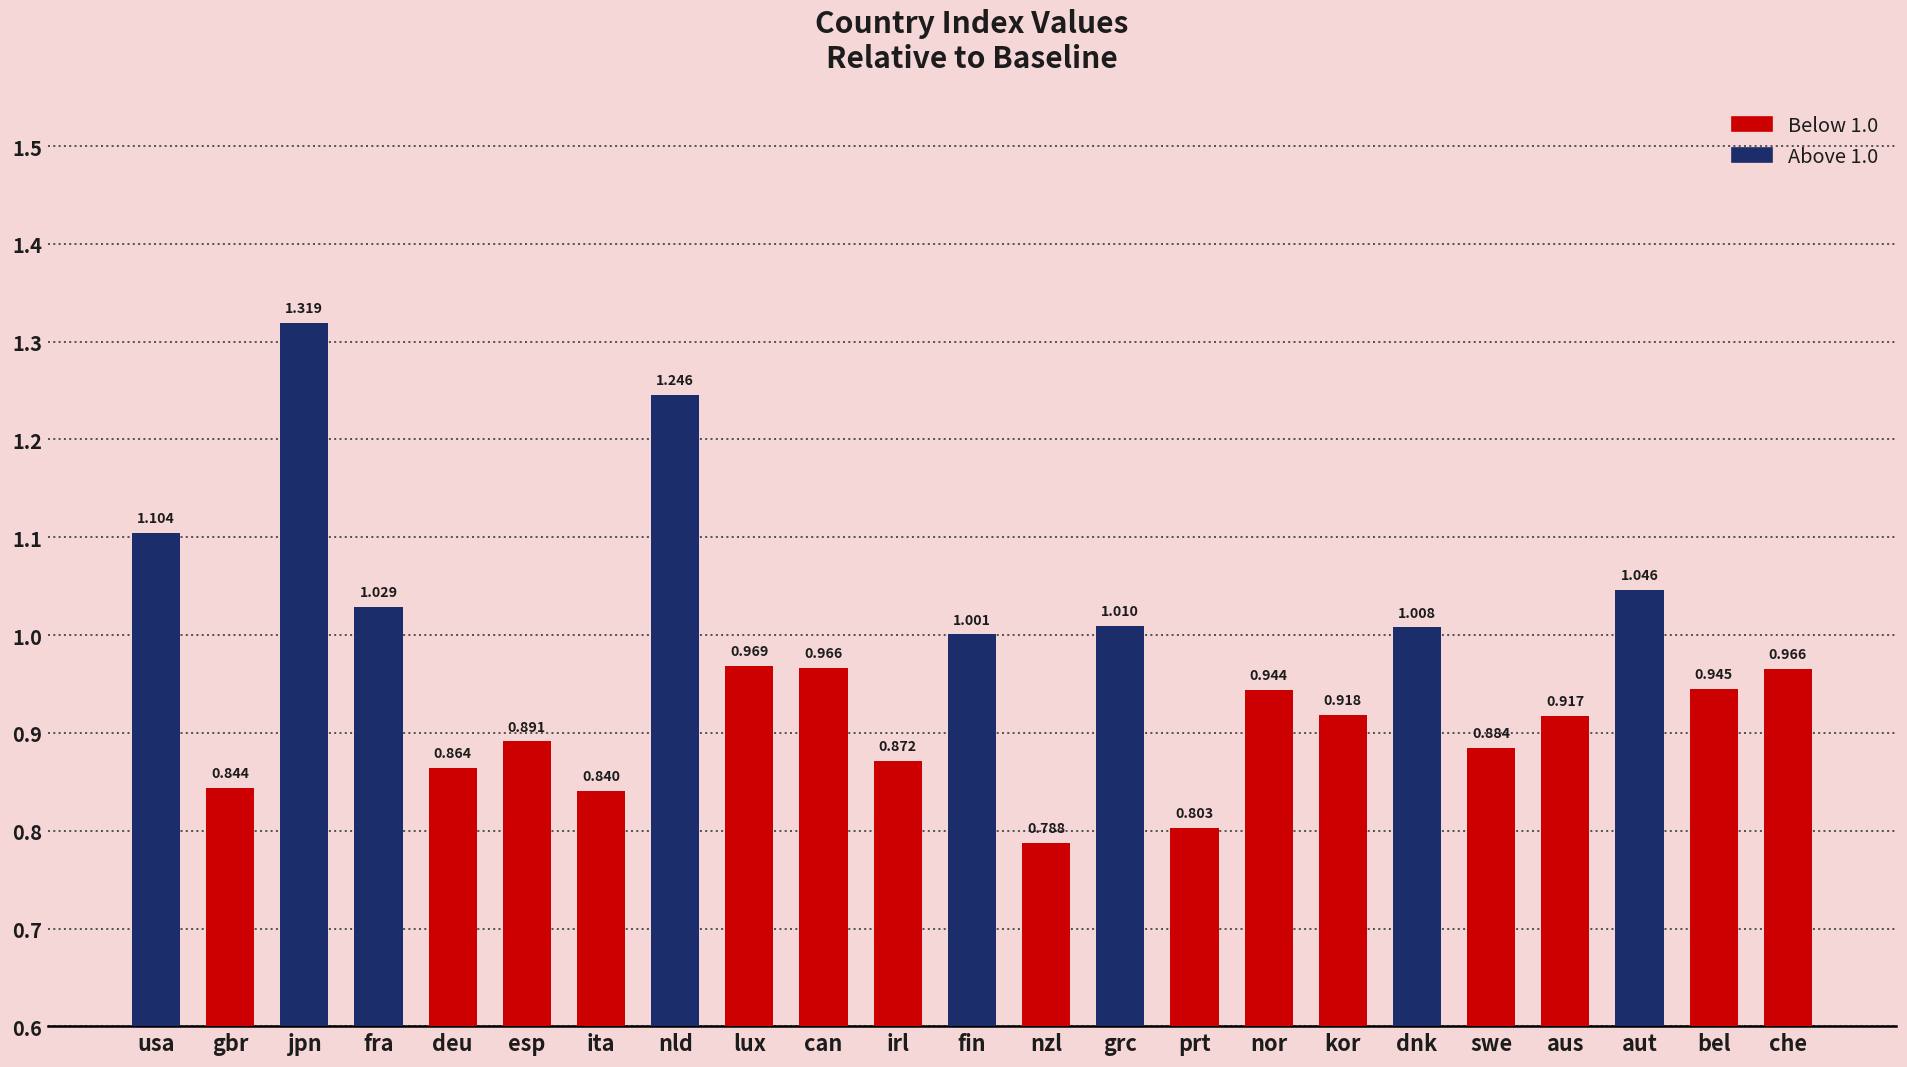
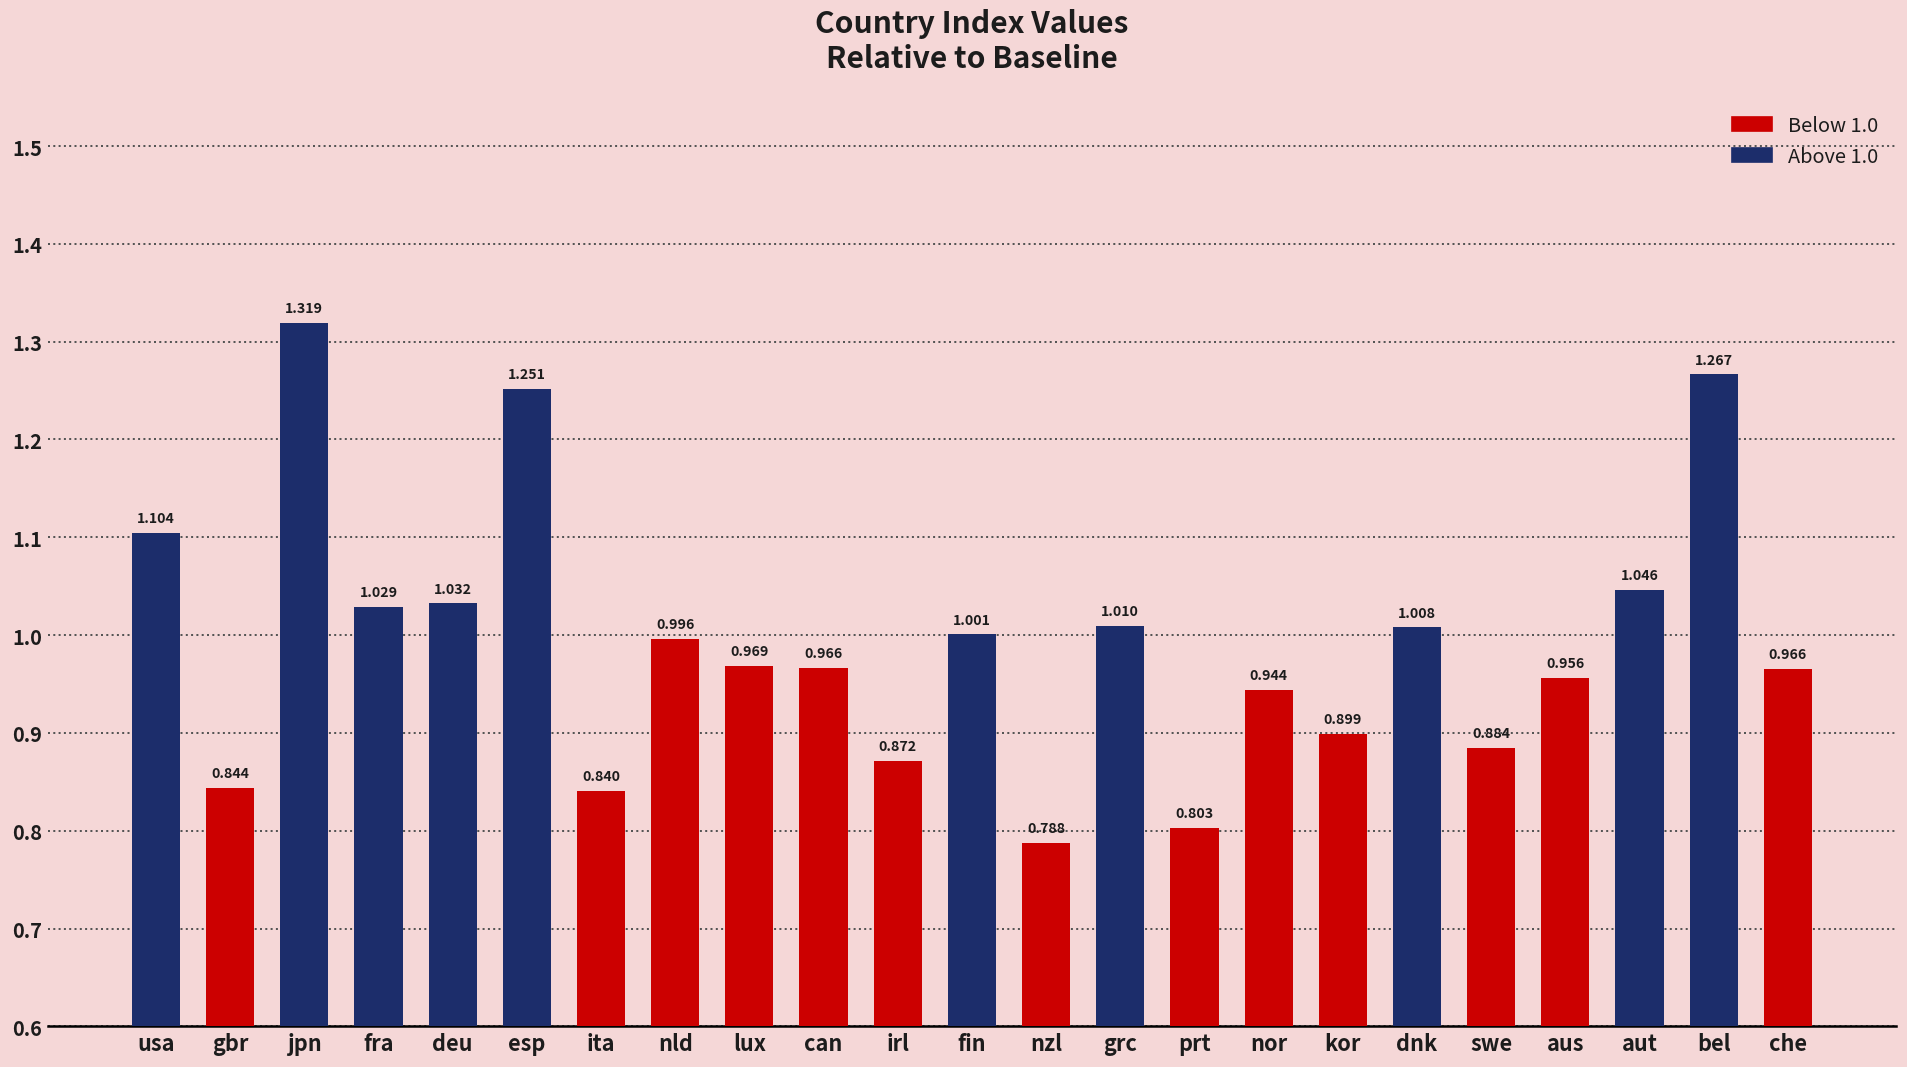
deu: 0.864 -> 1.032
esp: 0.891 -> 1.251
nld: 1.246 -> 0.996
kor: 0.918 -> 0.899
aus: 0.917 -> 0.956
bel: 0.945 -> 1.267
